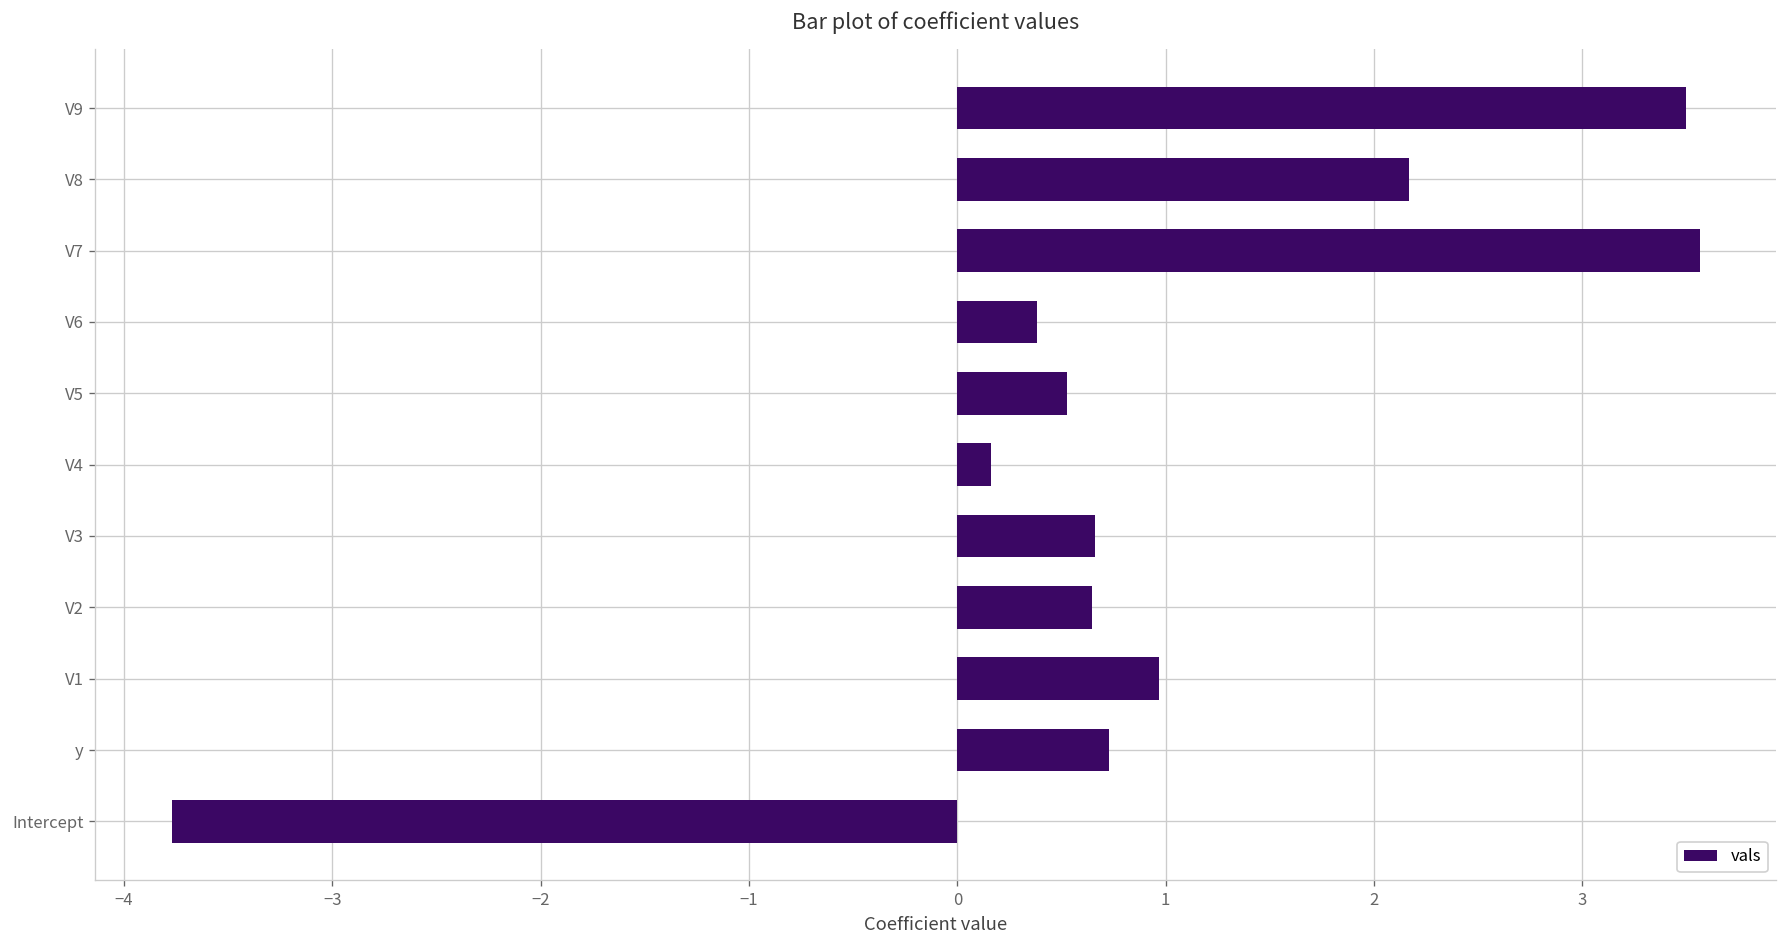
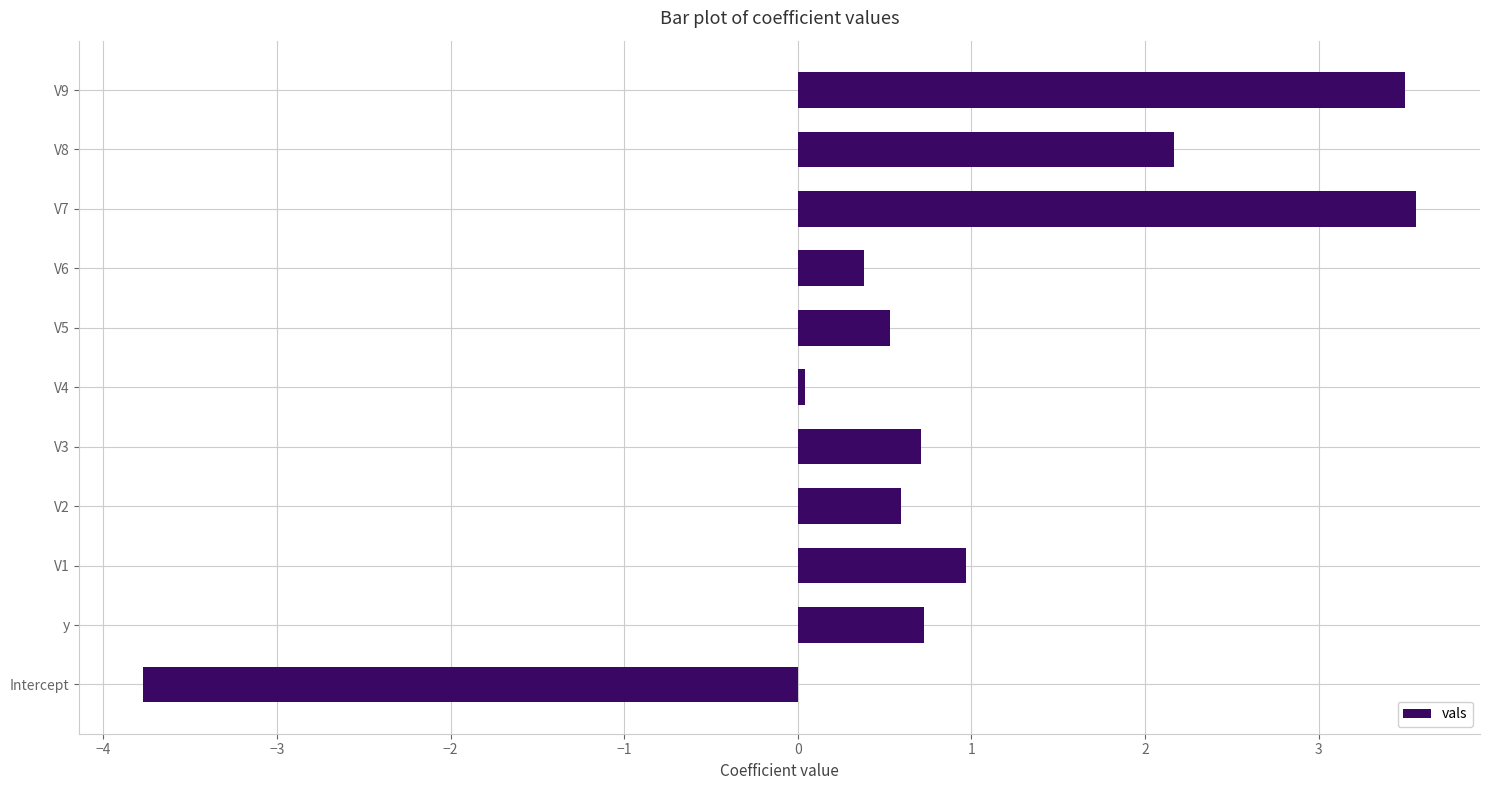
V4: 0.16 -> 0.04
V3: 0.66 -> 0.71
V2: 0.65 -> 0.59
